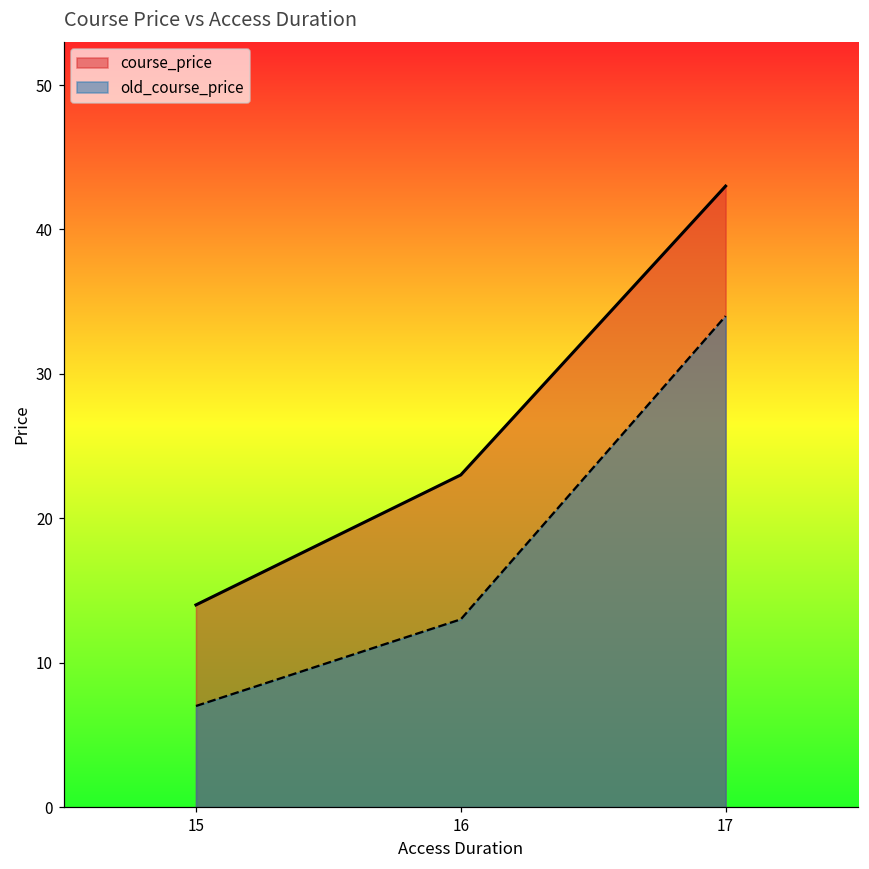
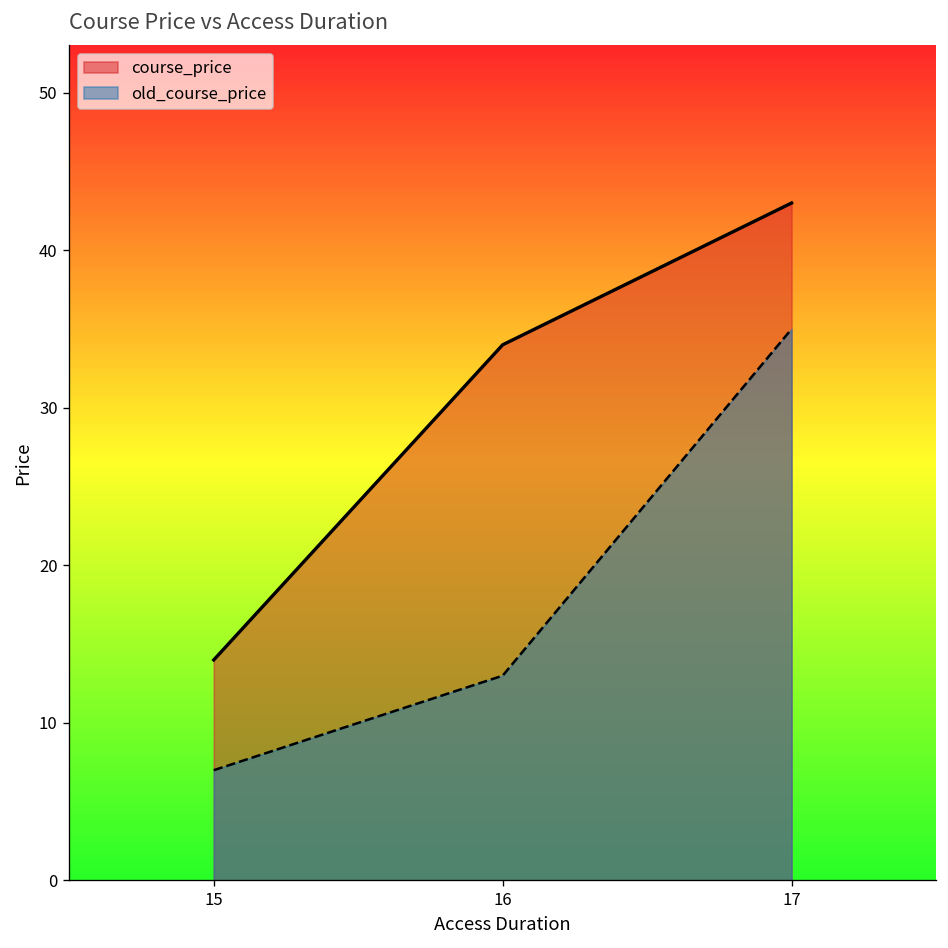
course_price, 16: 23 -> 34
old_course_price, 17: 34 -> 35
